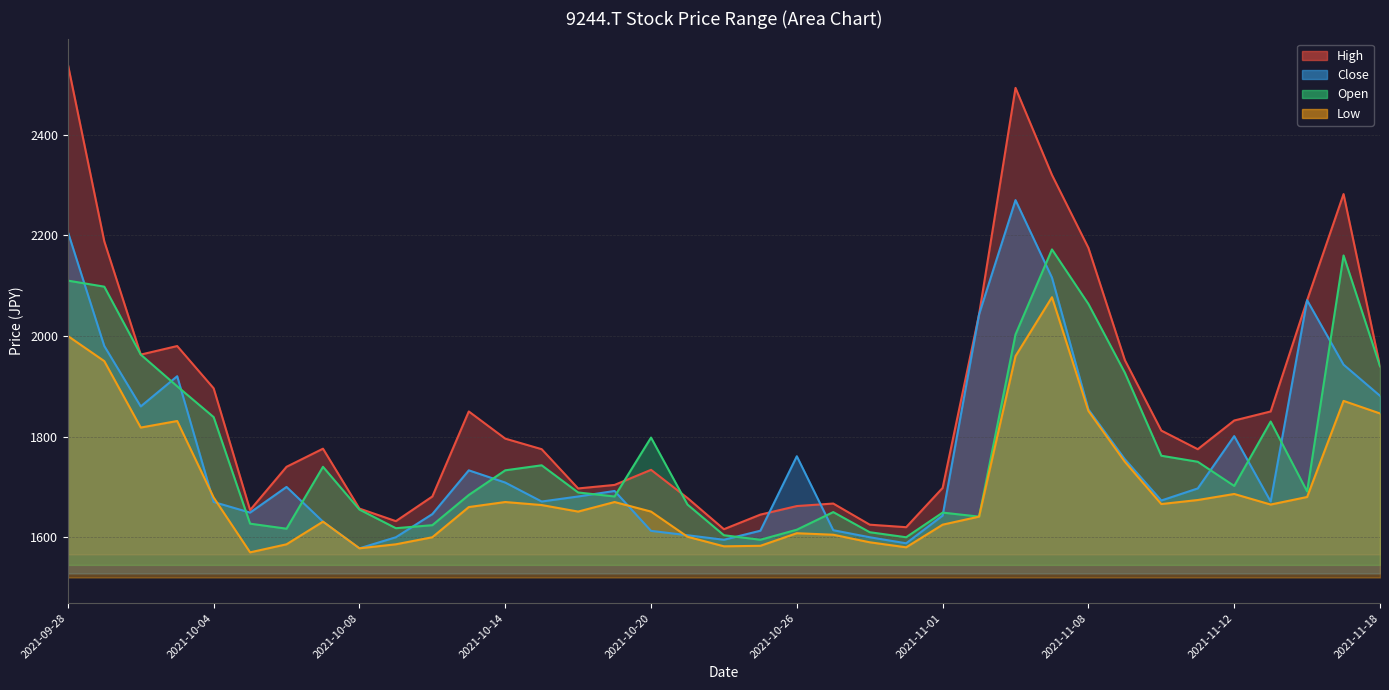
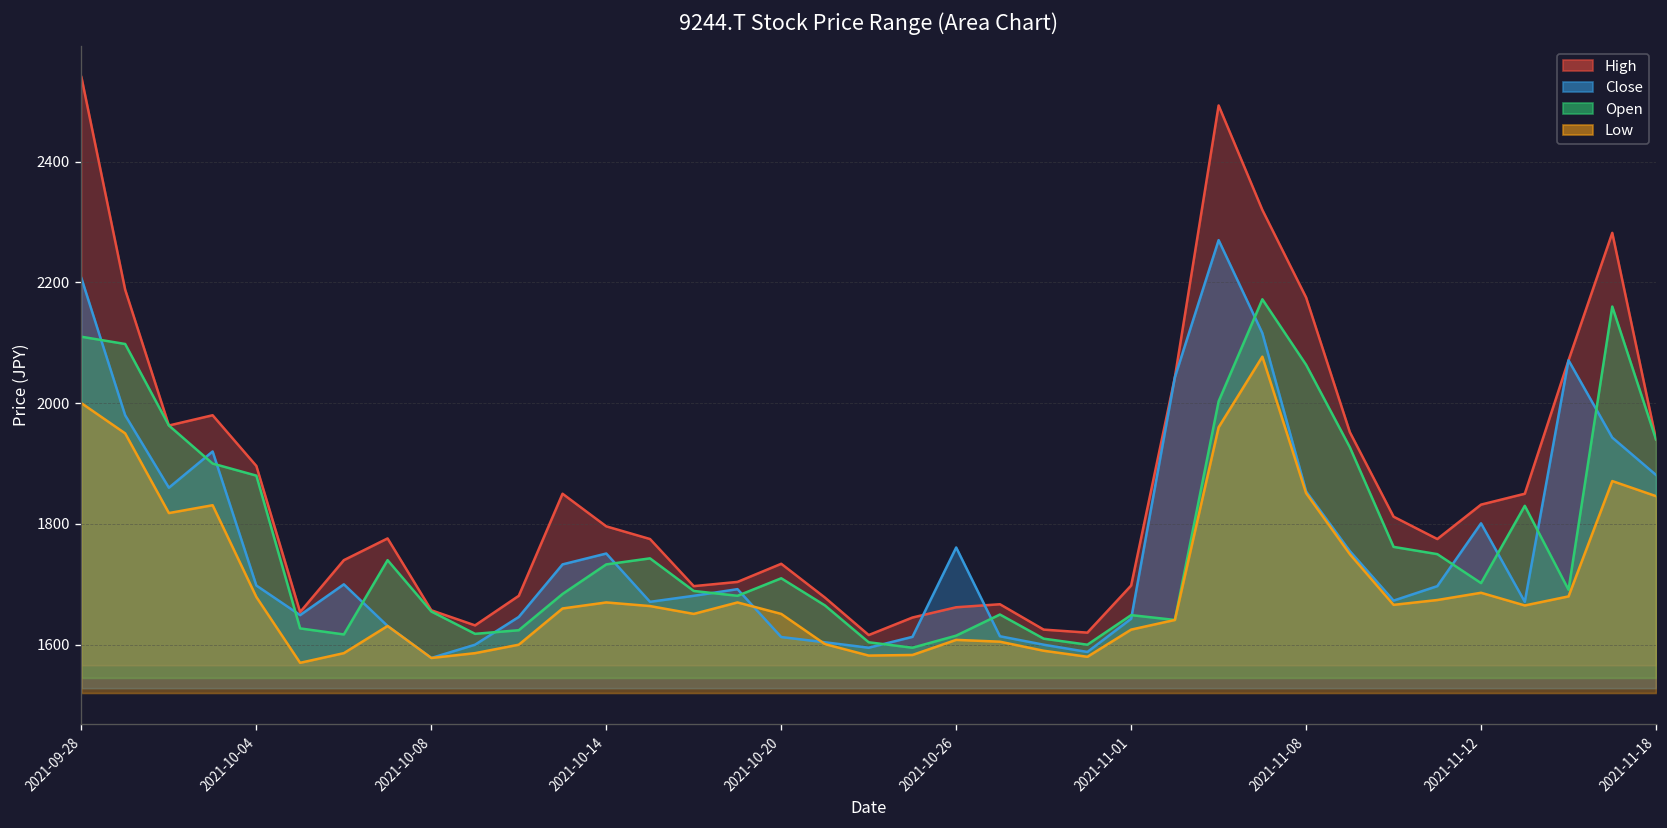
Close, 2021-10-04: 1670 -> 1700
Open, 2021-10-04: 1840 -> 1880
Close, 2021-10-14: 1710 -> 1750
Open, 2021-10-20: 1800 -> 1710
